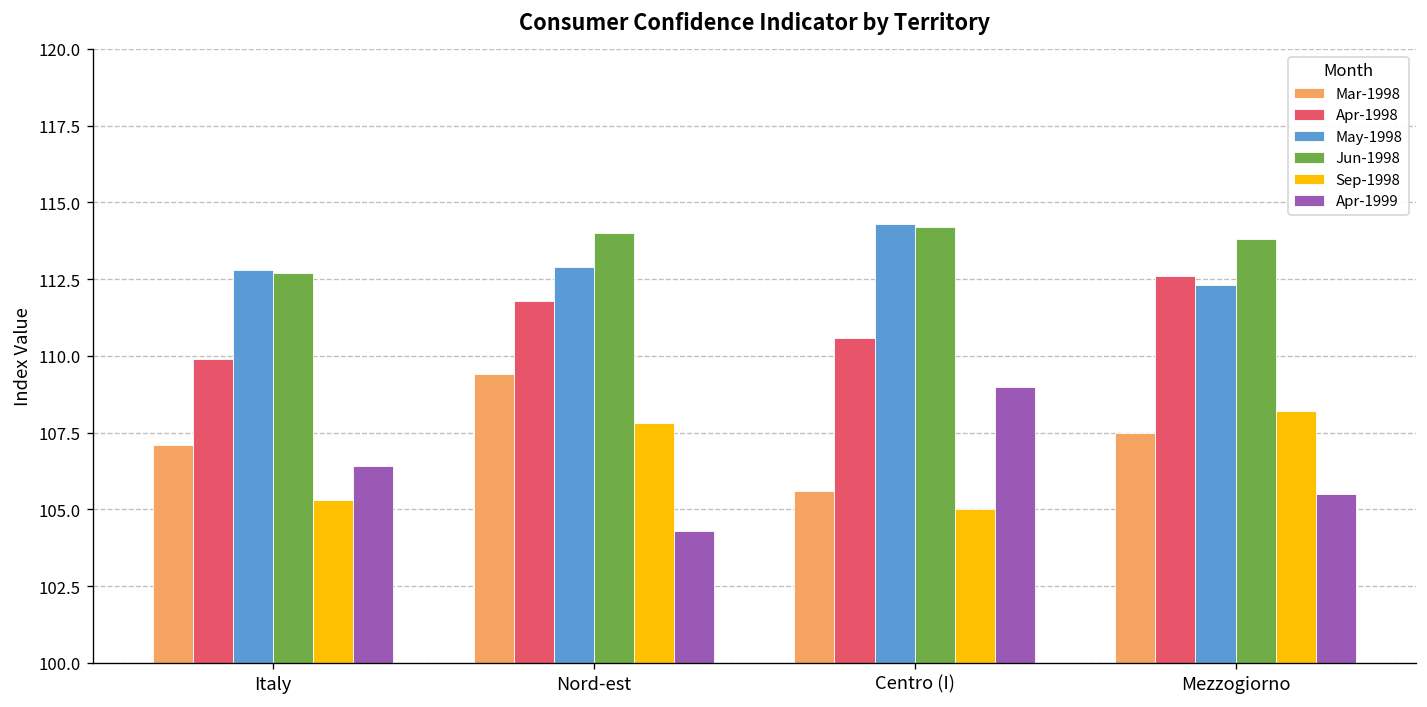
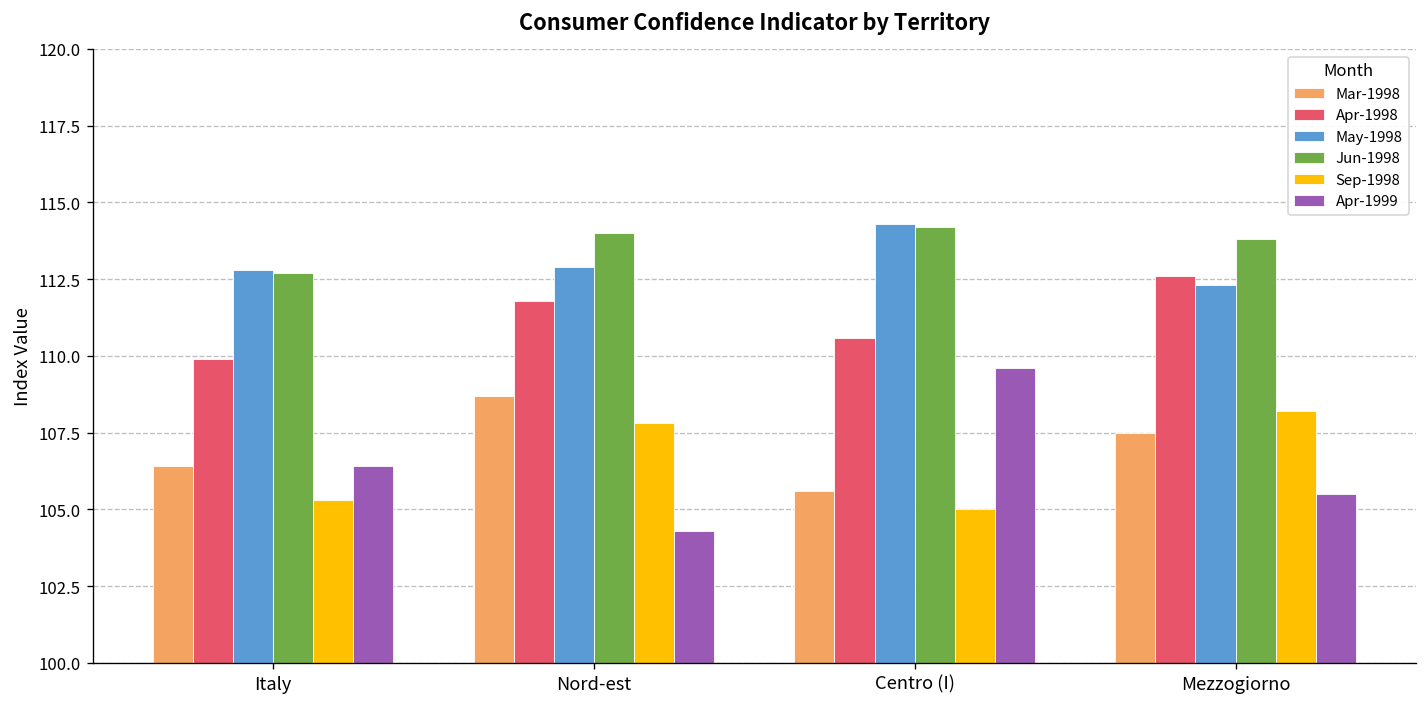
Mar-1998, Italy: 107.1 -> 106.4
Mar-1998, Nord-est: 109.4 -> 108.7
Apr-1999, Centro (I): 109.0 -> 109.6
